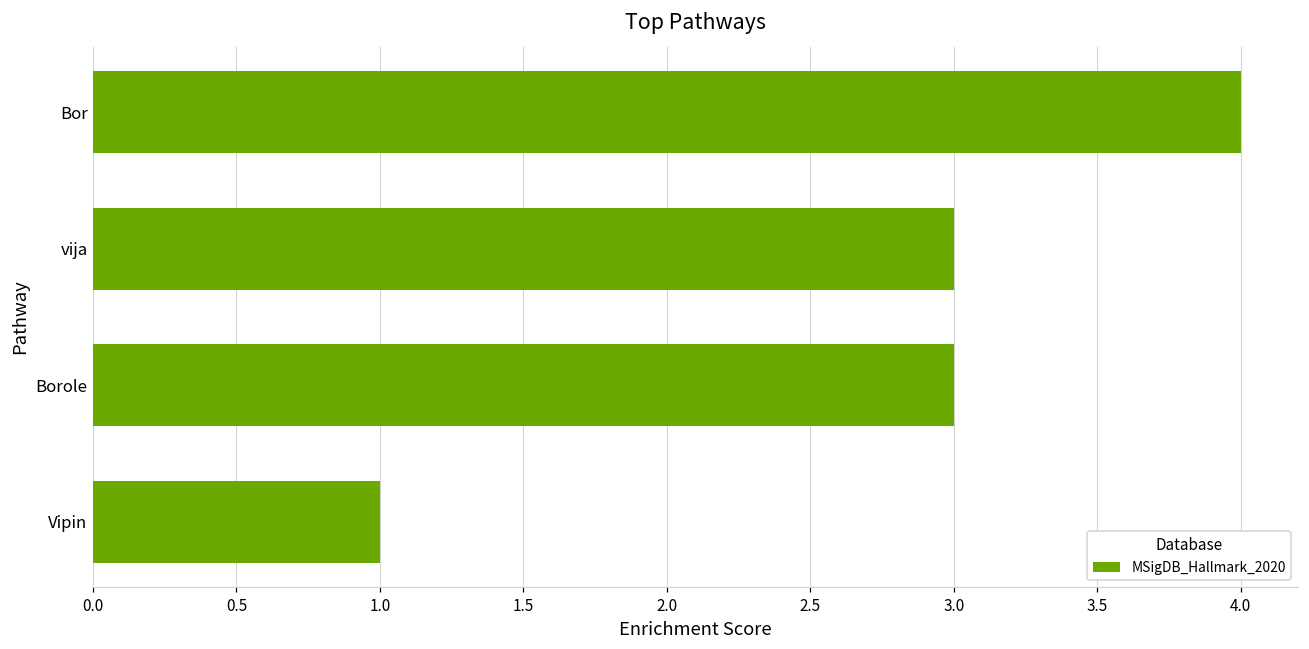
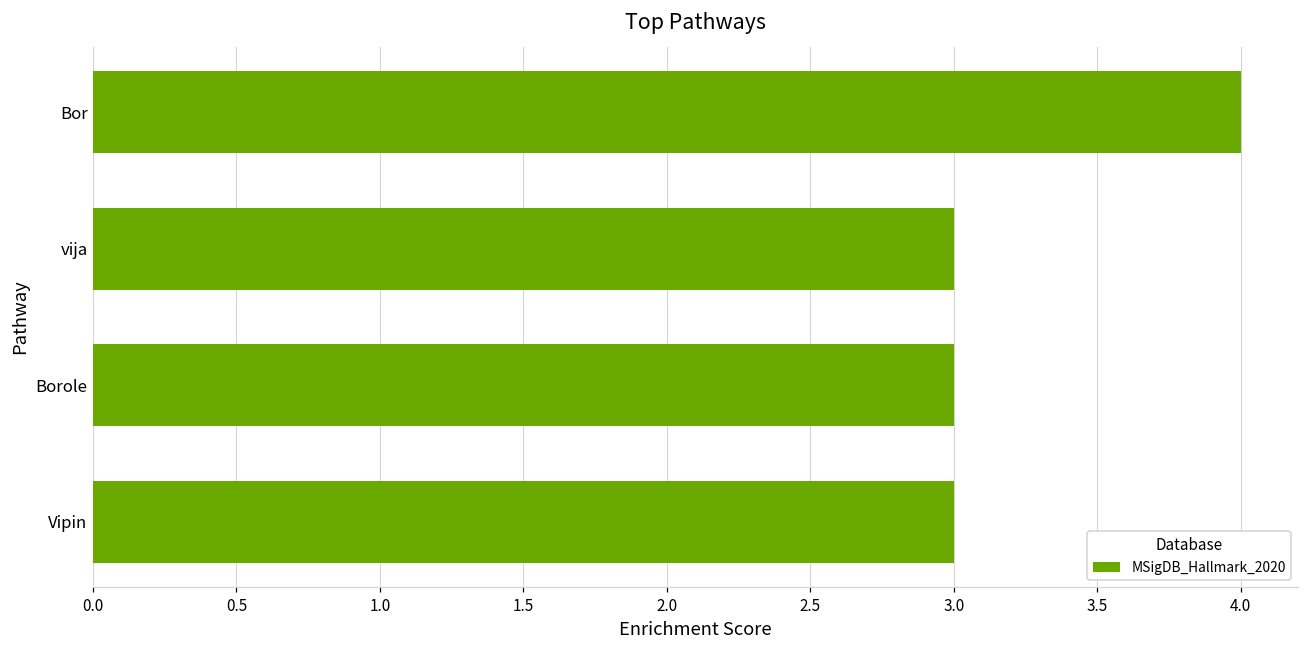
Vipin: 1 -> 3
